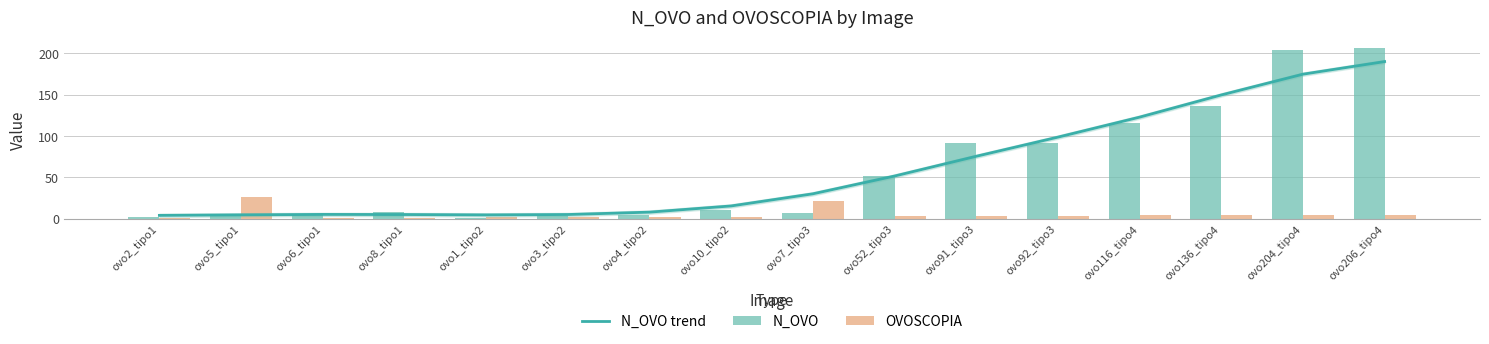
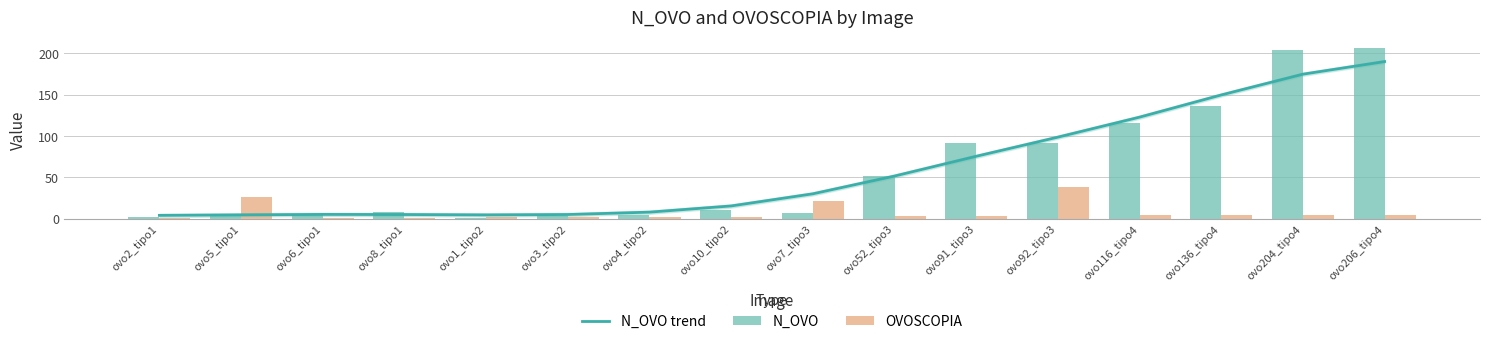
OVOSCOPIA, ovo92_tipo3: 0 -> 40
